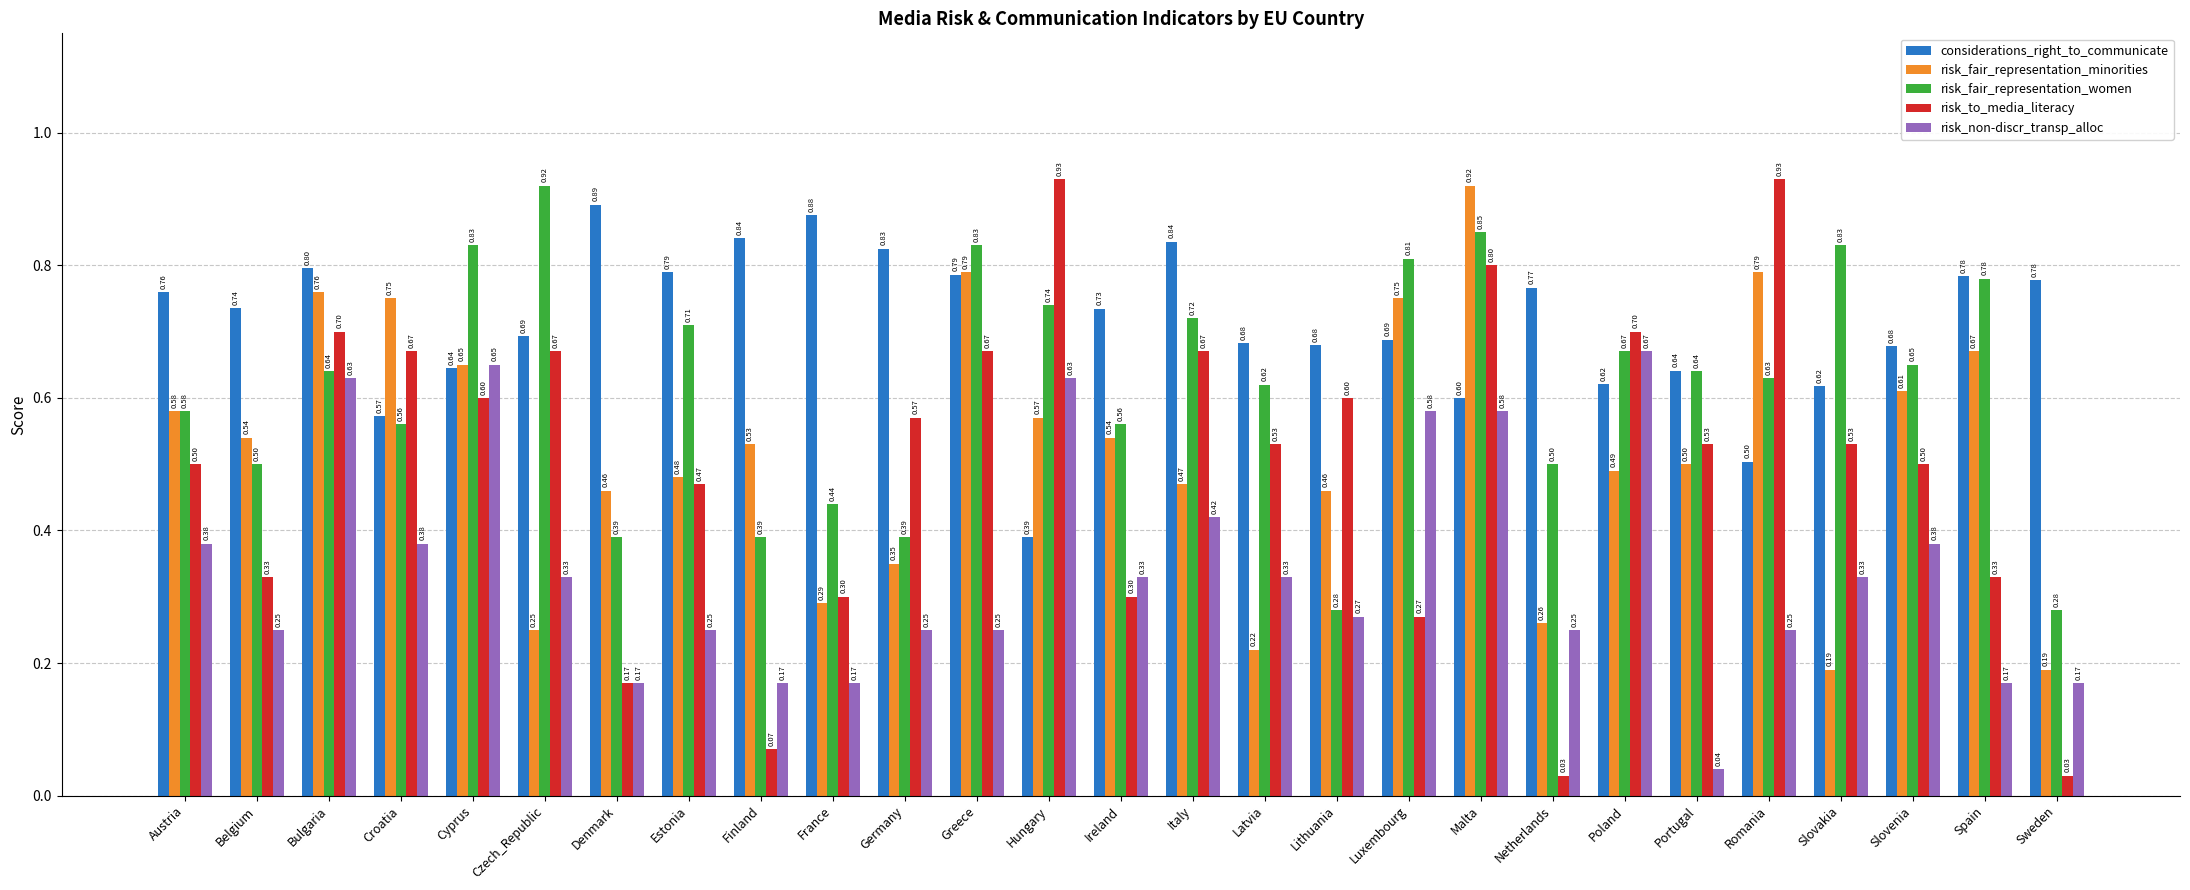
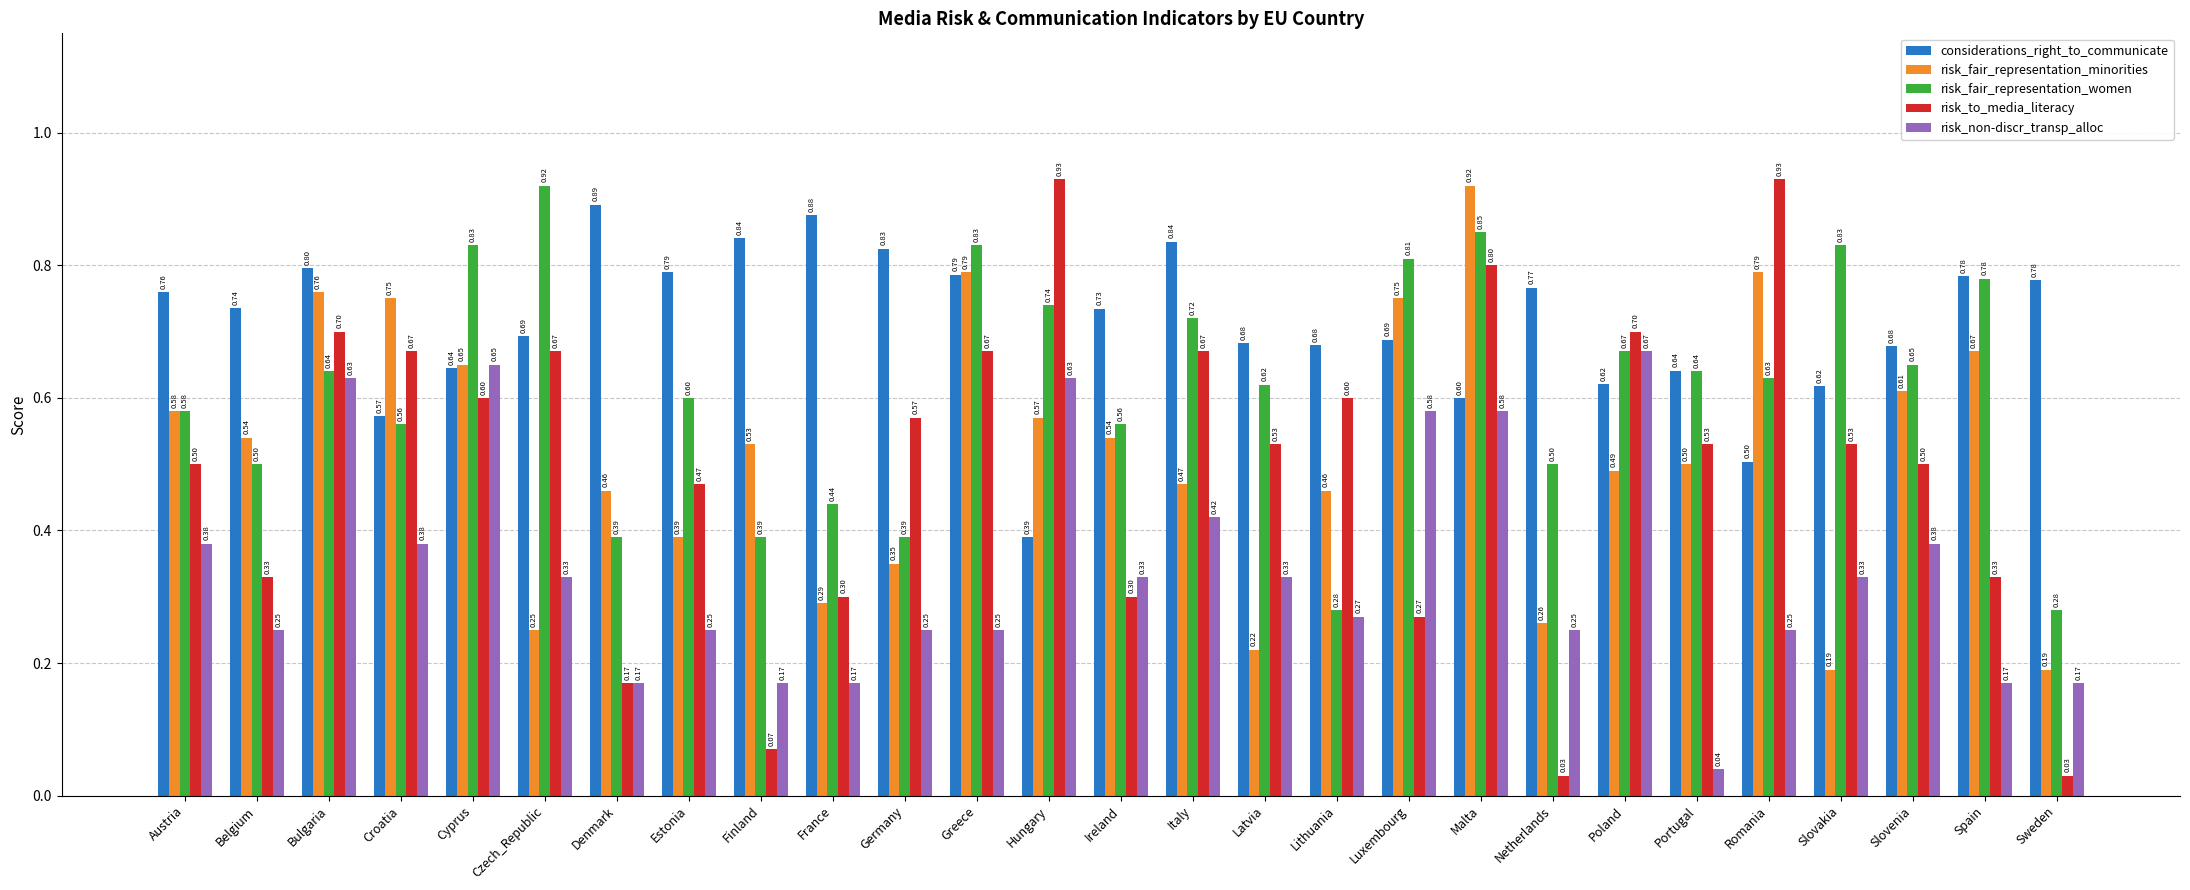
risk_fair_representation_minorities, Estonia: 0.48 -> 0.39
risk_fair_representation_women, Estonia: 0.71 -> 0.60
